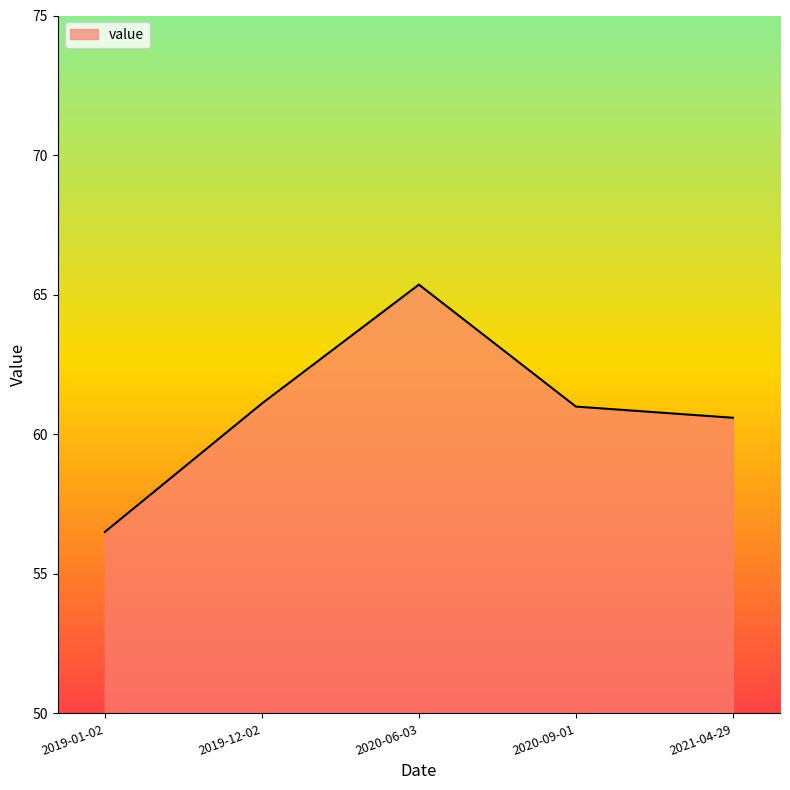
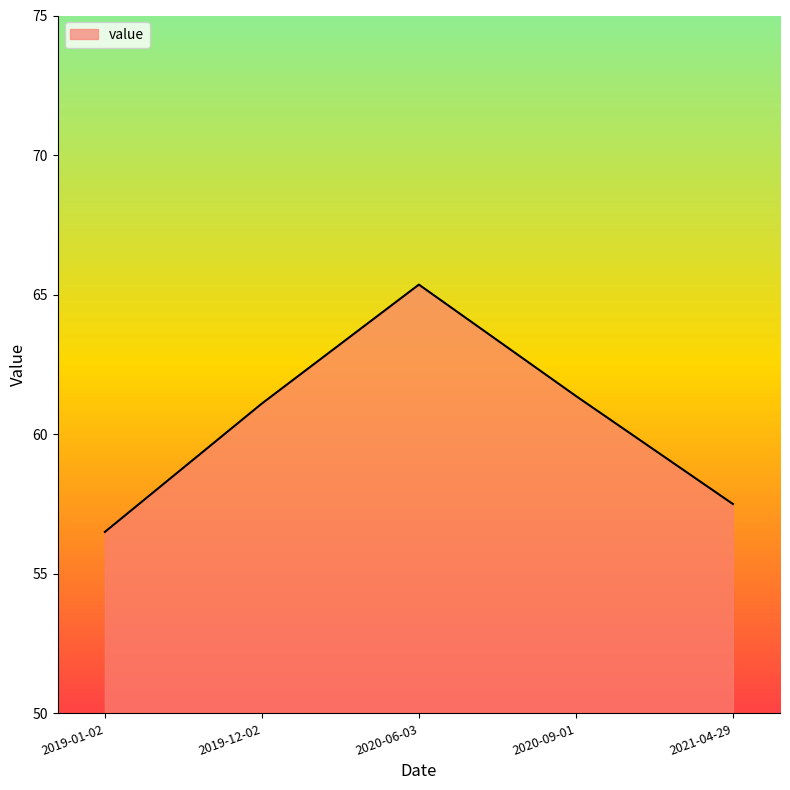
2020-09-01: 61.0 -> 61.4
2021-04-29: 60.6 -> 57.5
